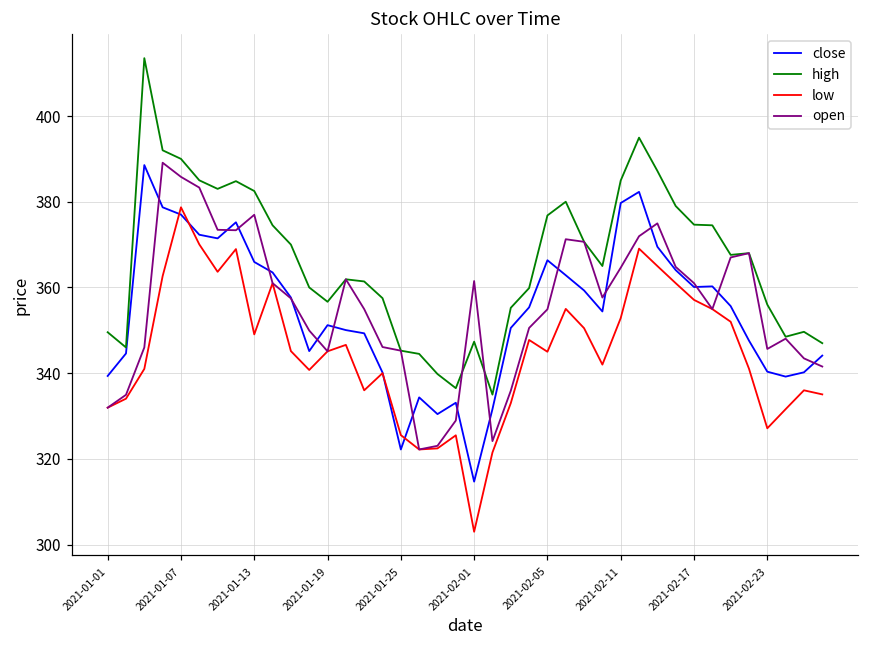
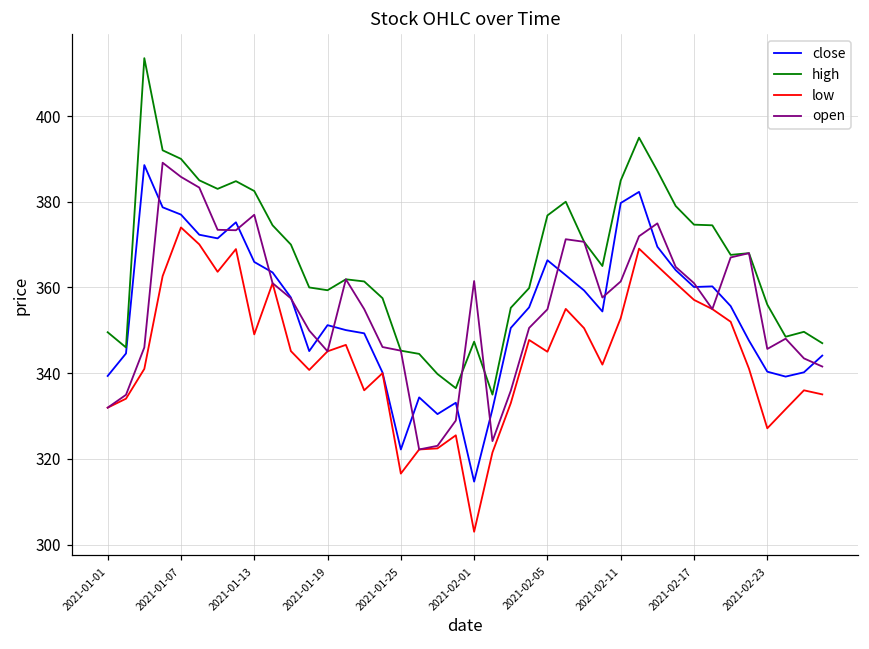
low, 2021-01-07: 379 -> 374
high, 2021-01-19: 357 -> 359
low, 2021-01-25: 326 -> 317
open, 2021-02-11: 365 -> 361
